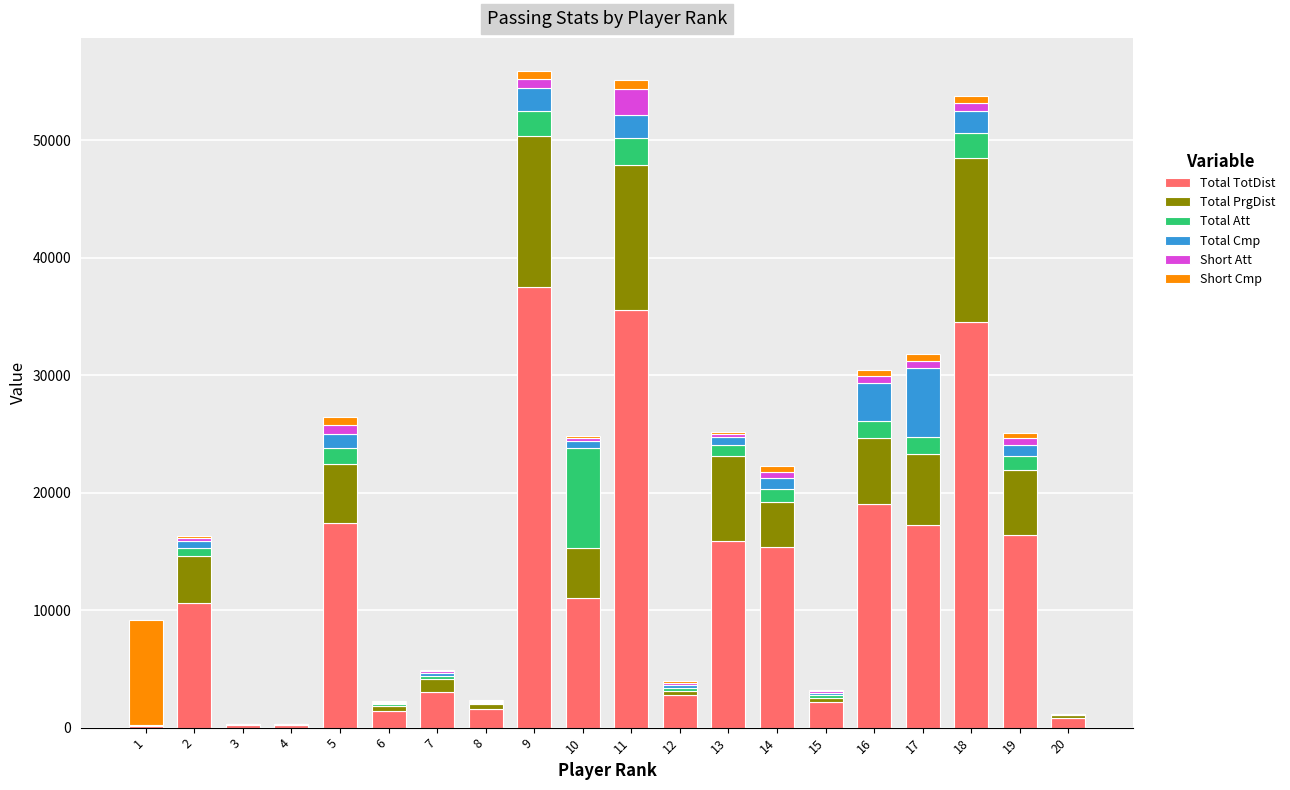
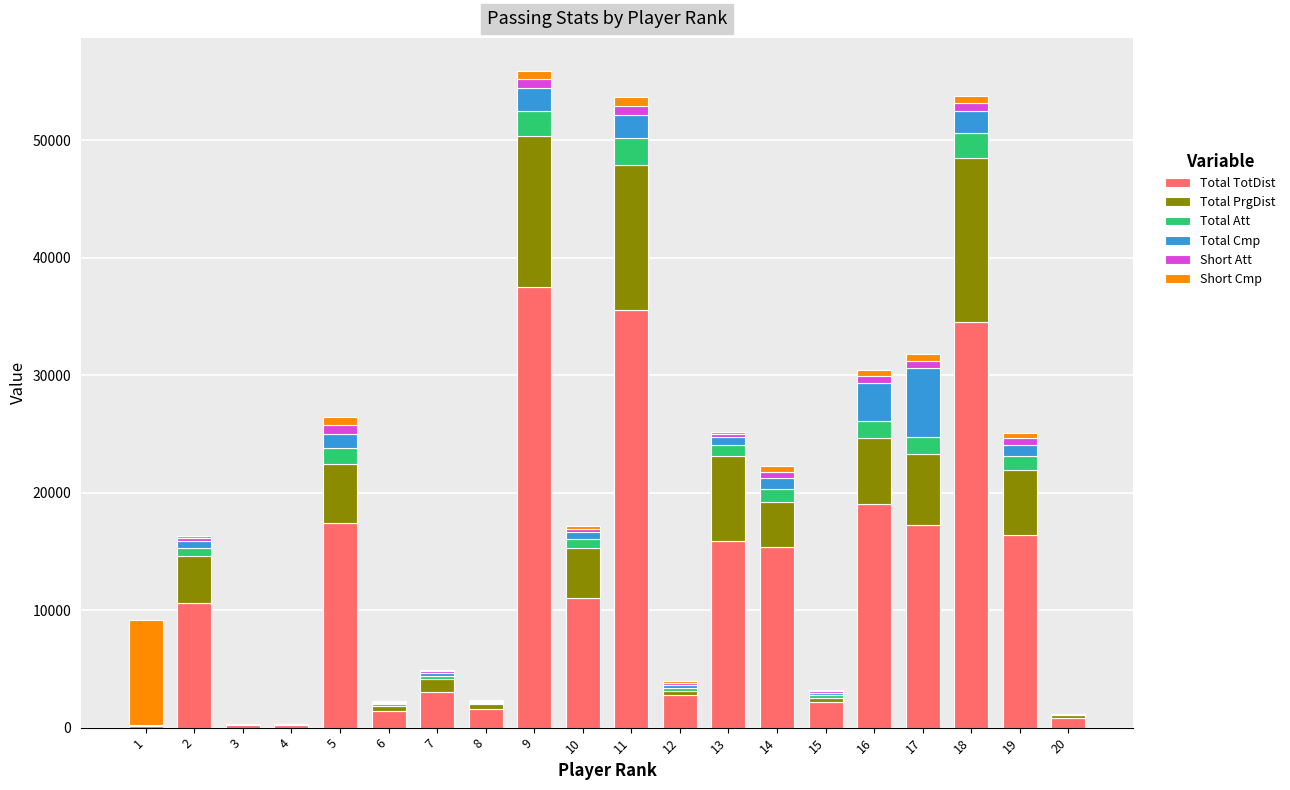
Total Att, 10: 8500 -> 700
Short Att, 11: 2300 -> 800
